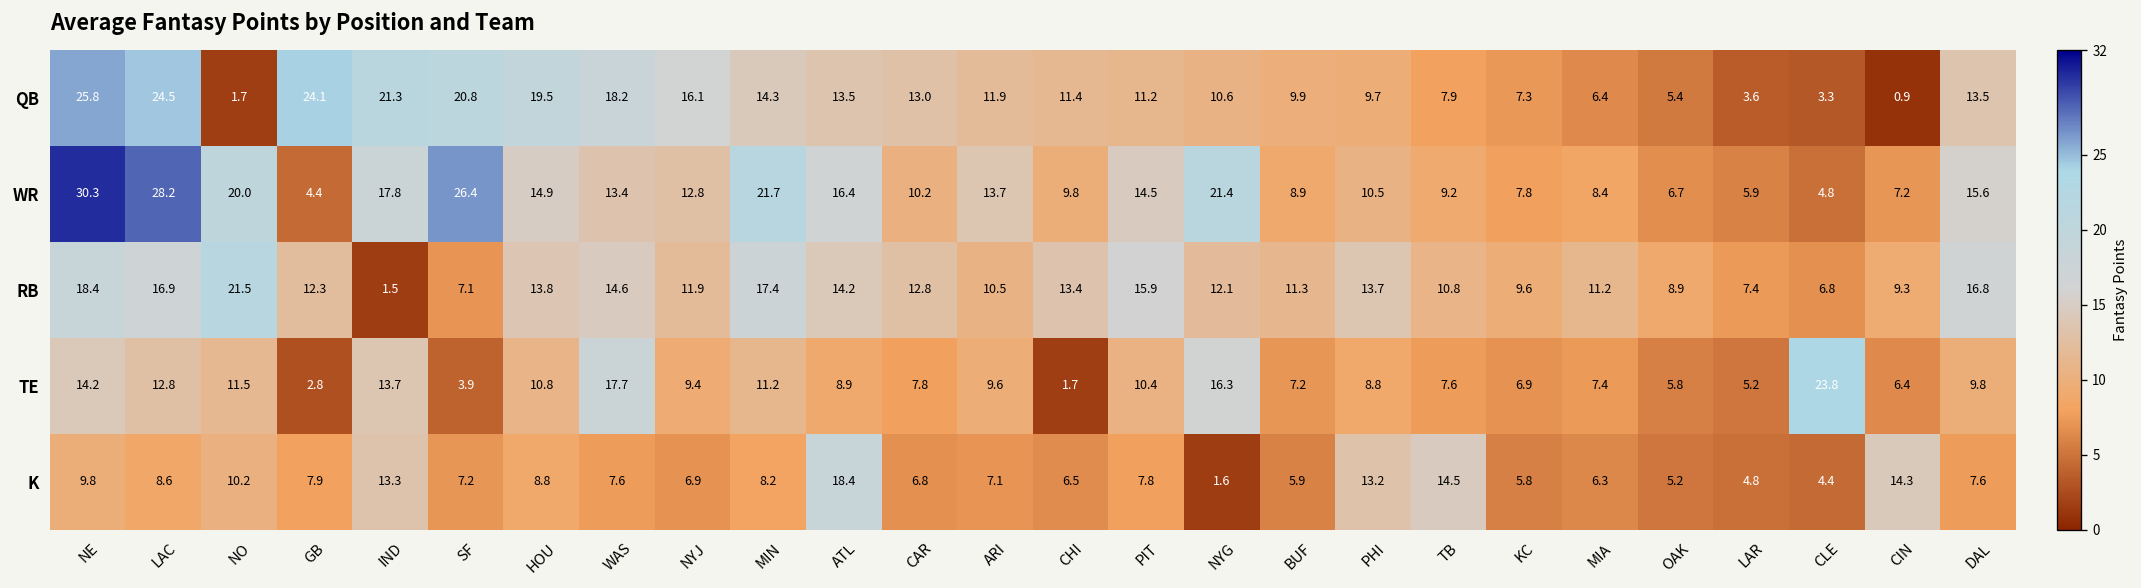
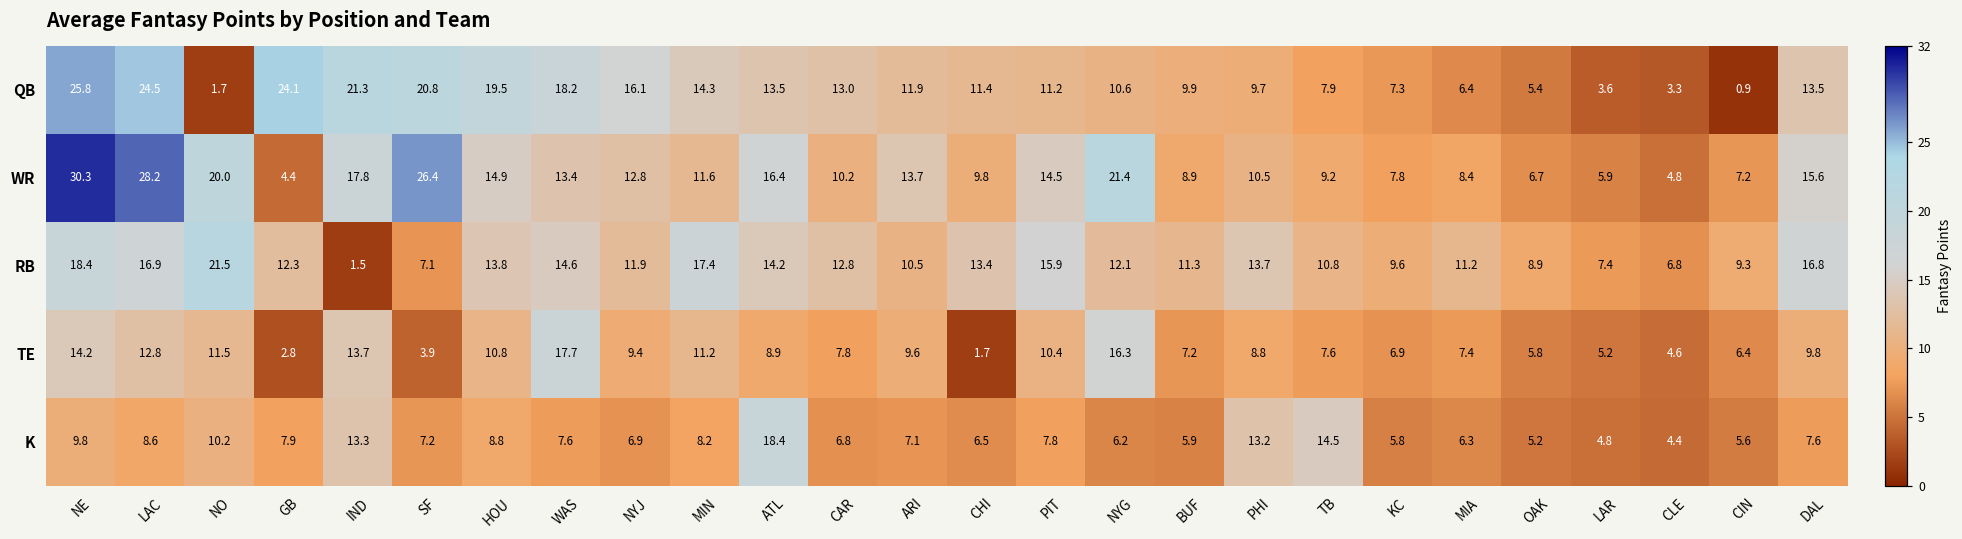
WR, MIN: 21.7 -> 11.6
TE, CLE: 23.8 -> 4.6
K, NYG: 1.6 -> 6.2
K, CIN: 14.3 -> 5.6
